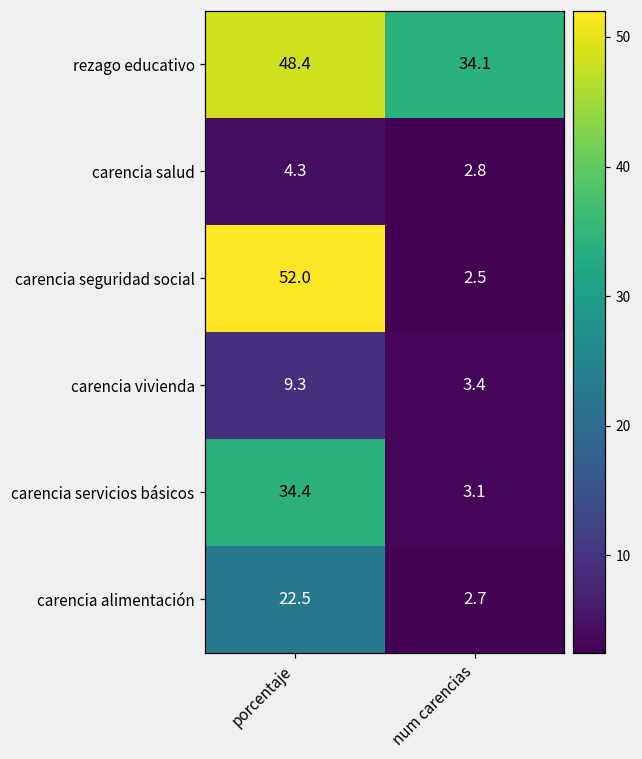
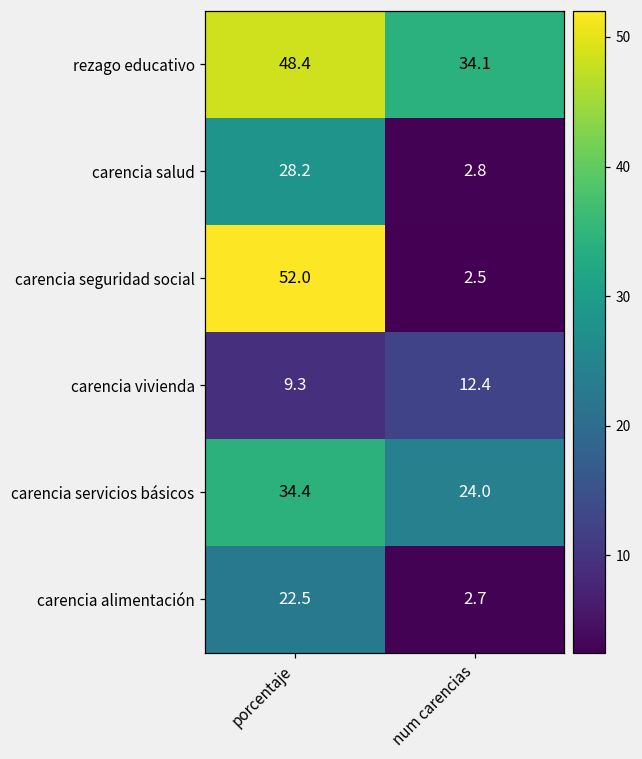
carencia salud, porcentaje: 4.3 -> 28.2
carencia vivienda, num carencias: 3.4 -> 12.4
carencia servicios básicos, num carencias: 3.1 -> 24.0
